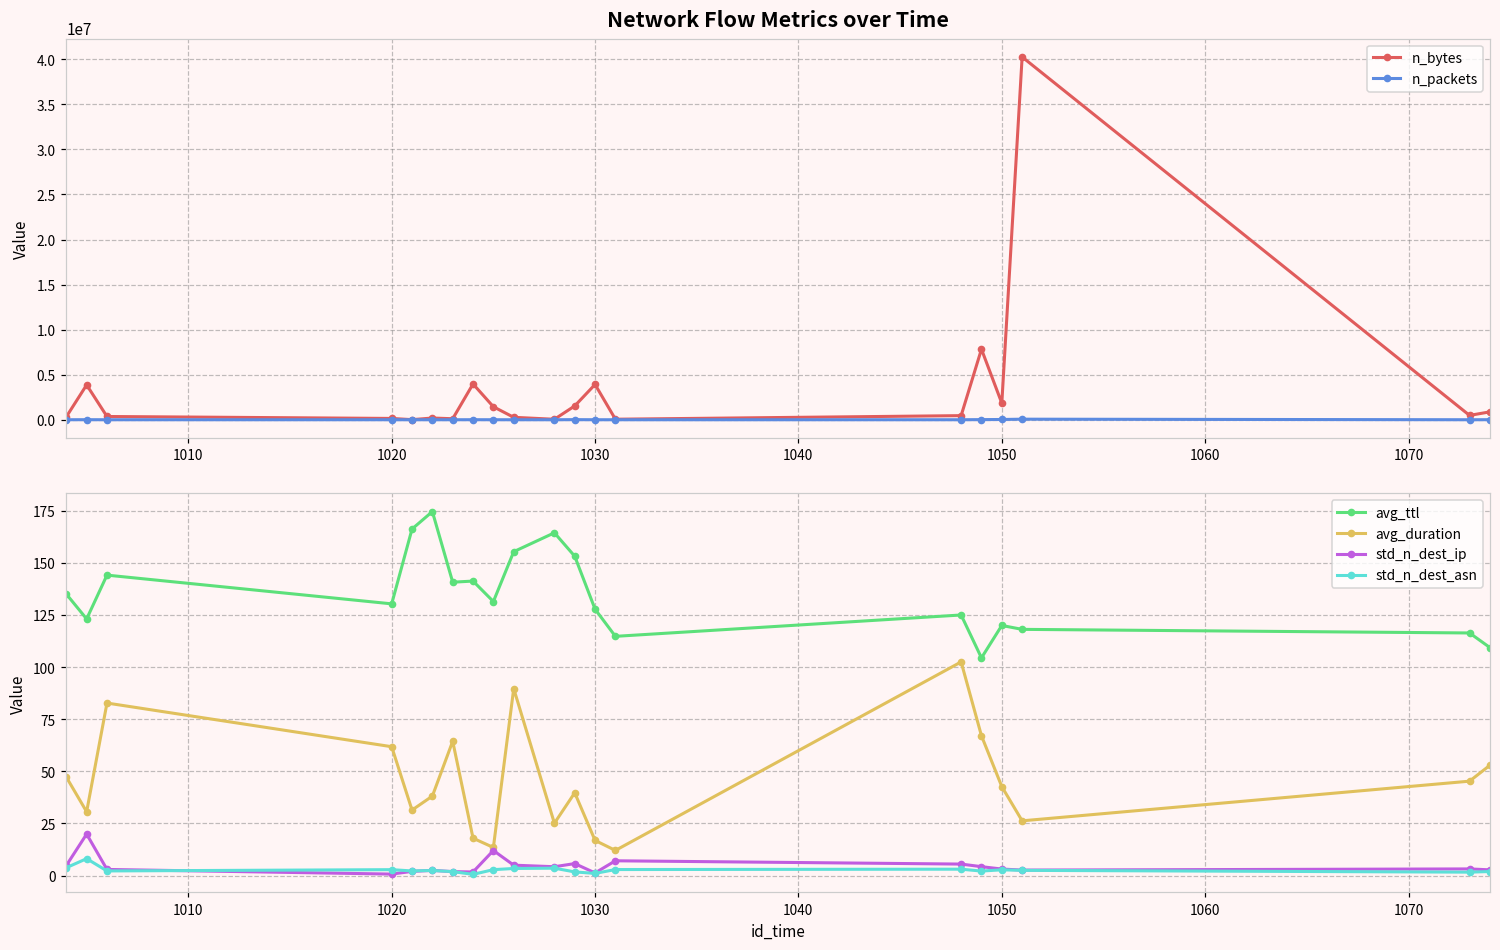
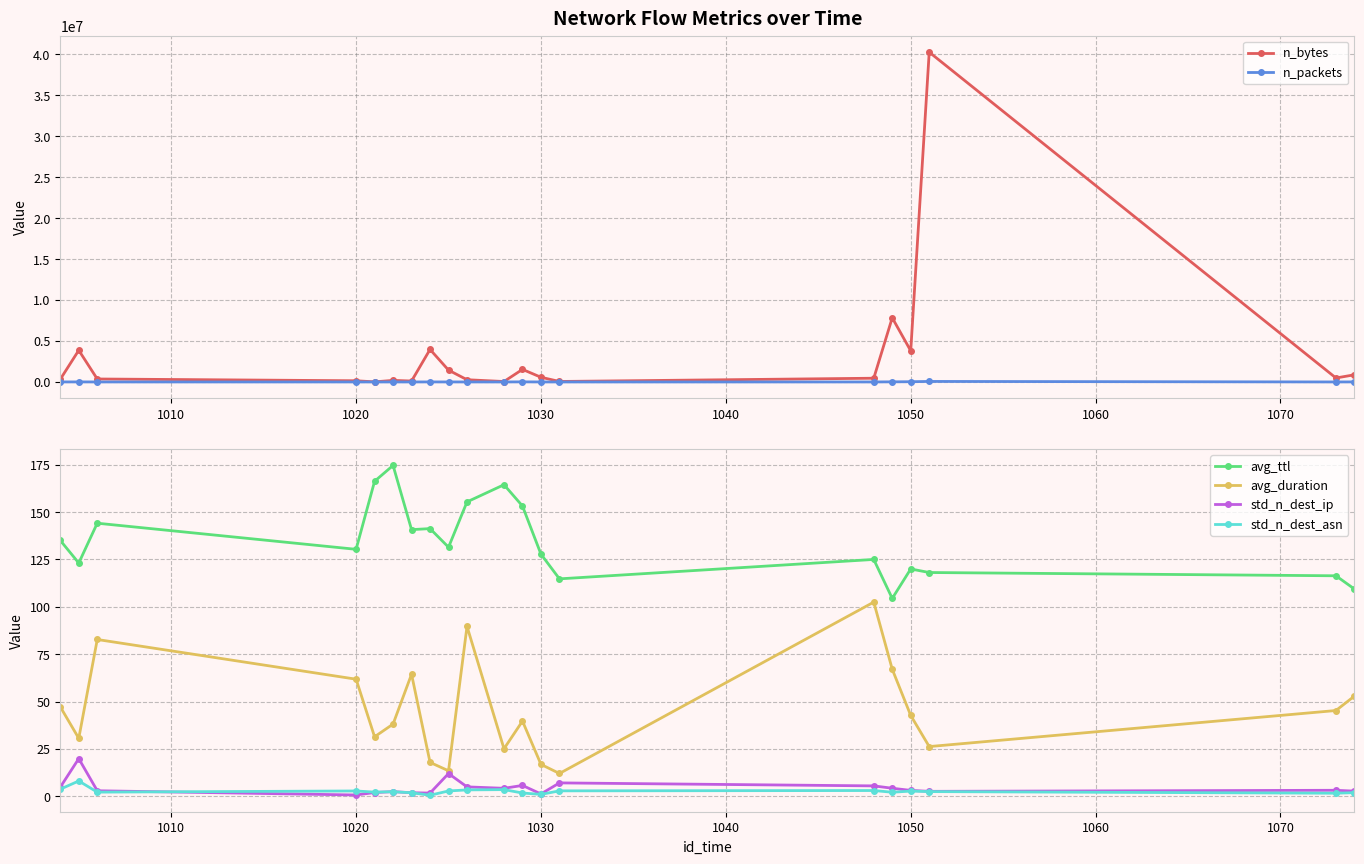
Network Flow Metrics over Time, n_bytes, 1030: 4000000 -> 1000000
Network Flow Metrics over Time, n_bytes, 1050: 2000000 -> 4000000
